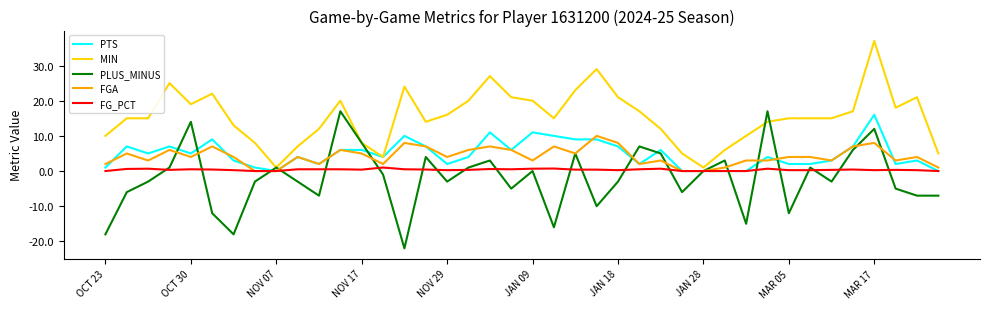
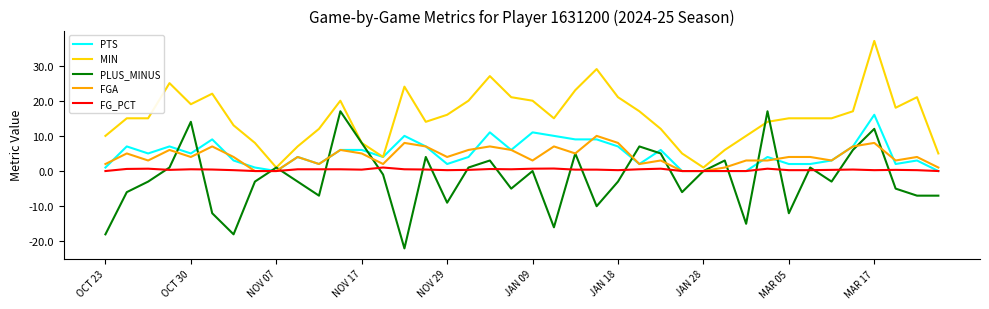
PLUS_MINUS, NOV 29: -3 -> -9
